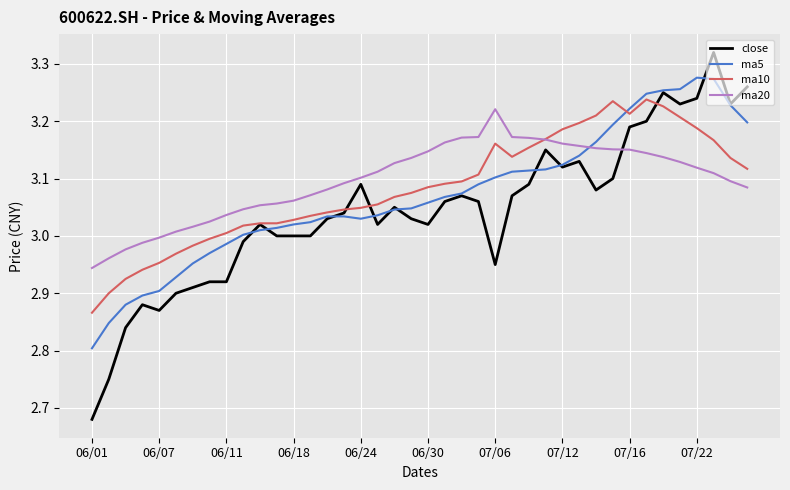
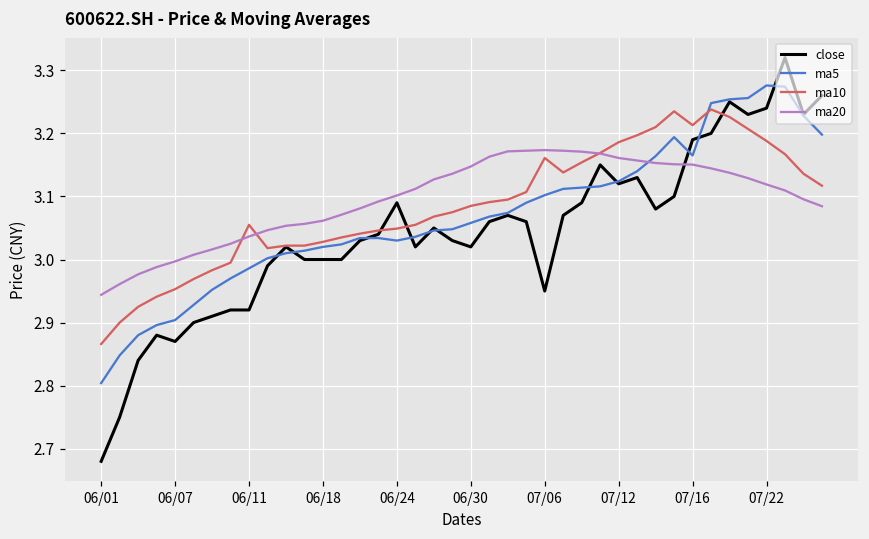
ma10, 06/11: 3.01 -> 3.06
ma20, 07/06: 3.22 -> 3.17
ma5, 07/16: 3.22 -> 3.17
